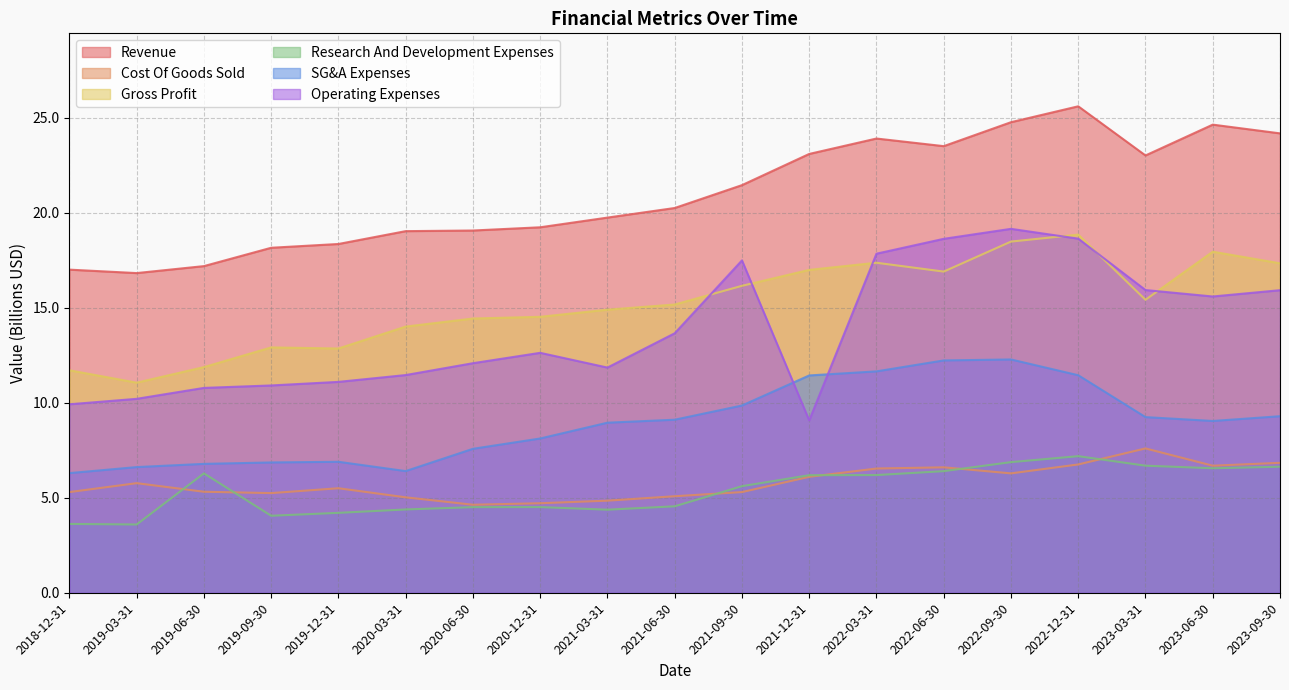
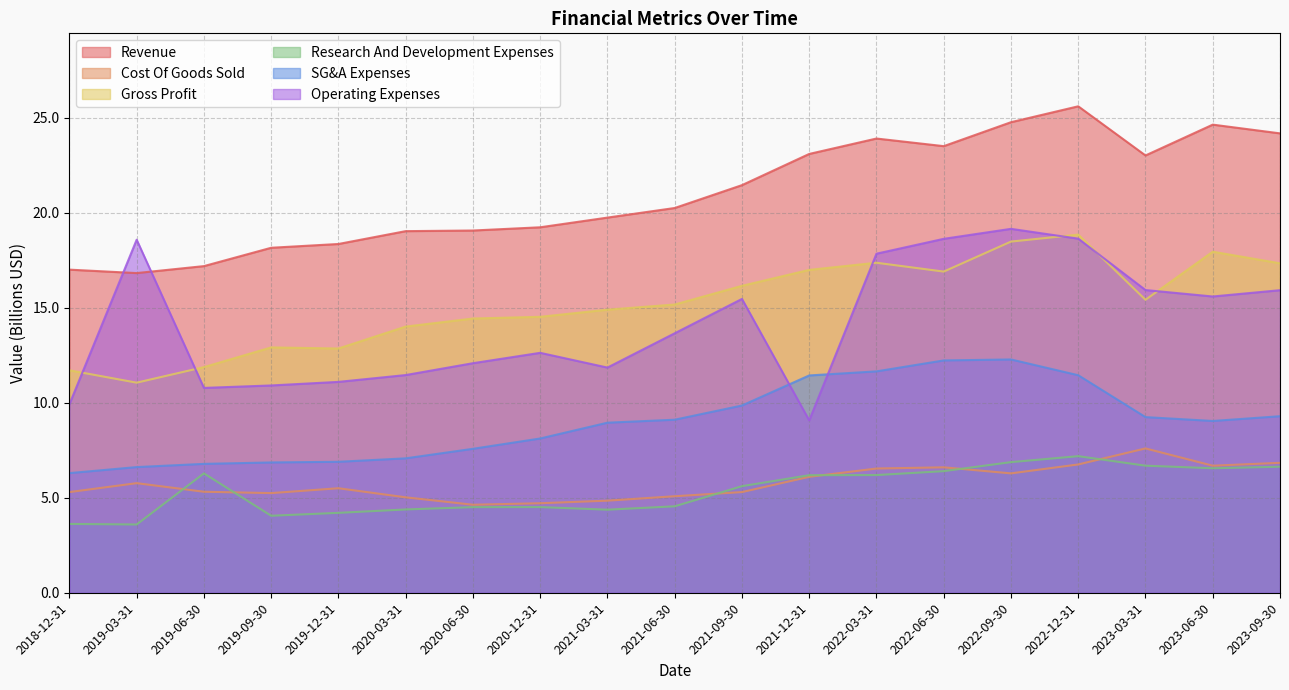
Operating Expenses, 2019-03-31: 10.2 -> 18.6
SG&A Expenses, 2020-03-31: 6.4 -> 7.1
Operating Expenses, 2021-09-30: 17.5 -> 15.5
